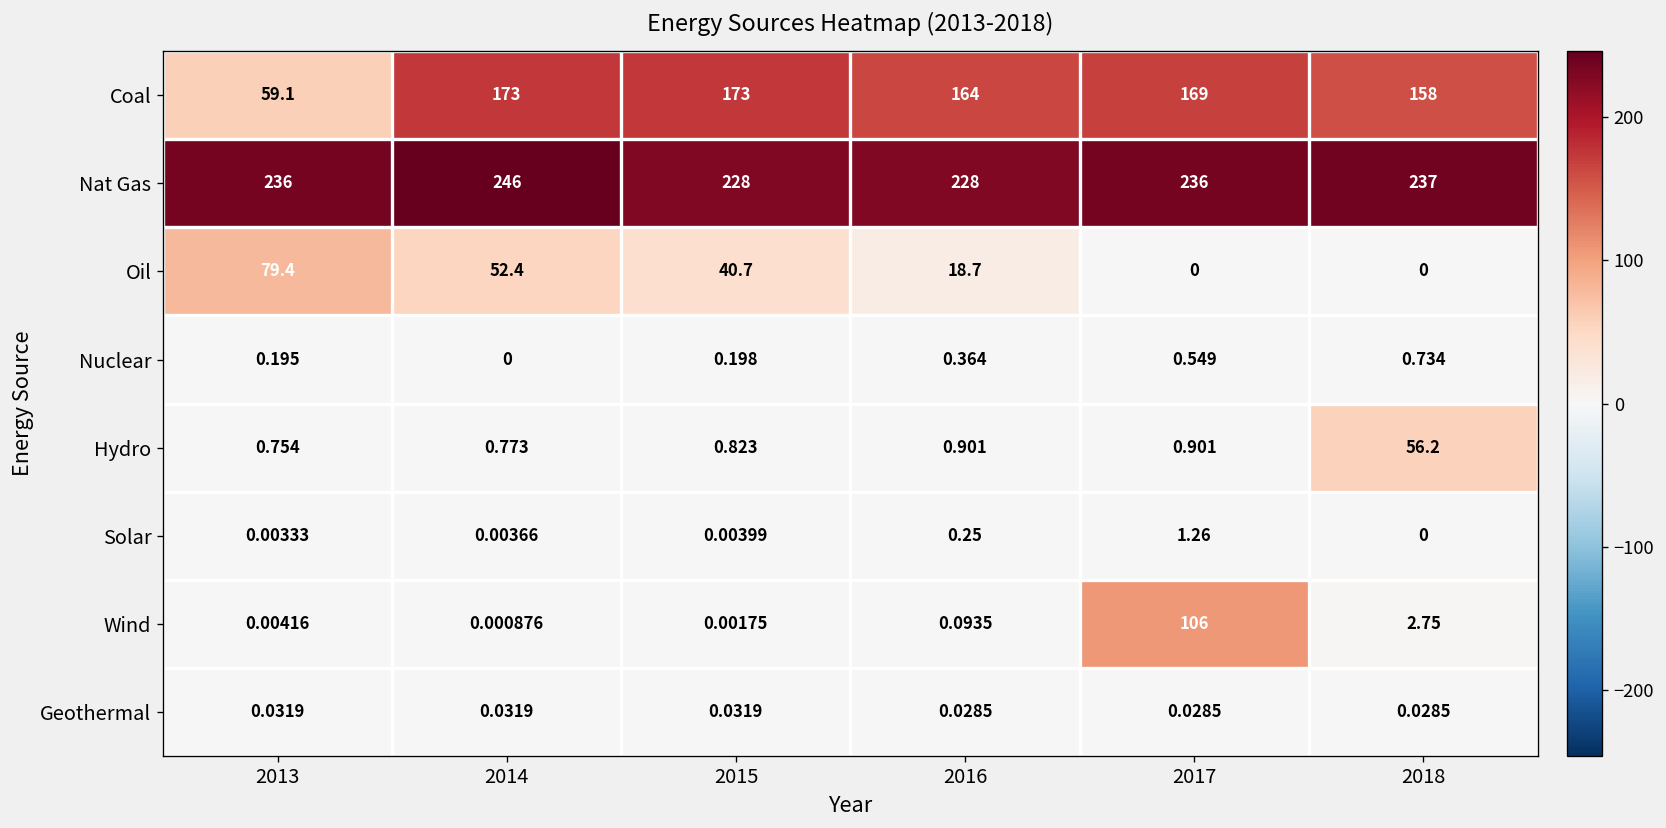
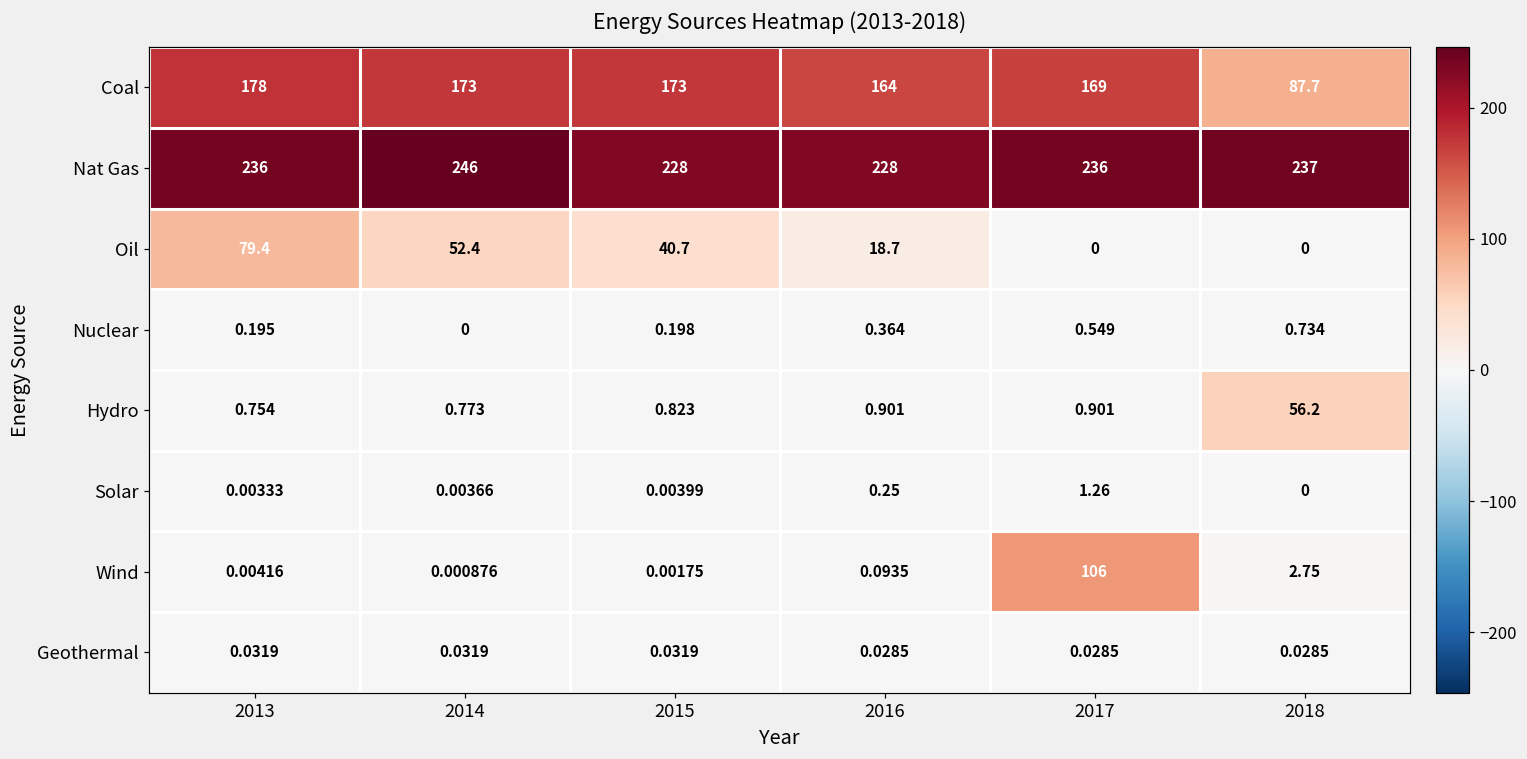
Coal, 2013: 59.1 -> 178
Coal, 2018: 158 -> 87.7
